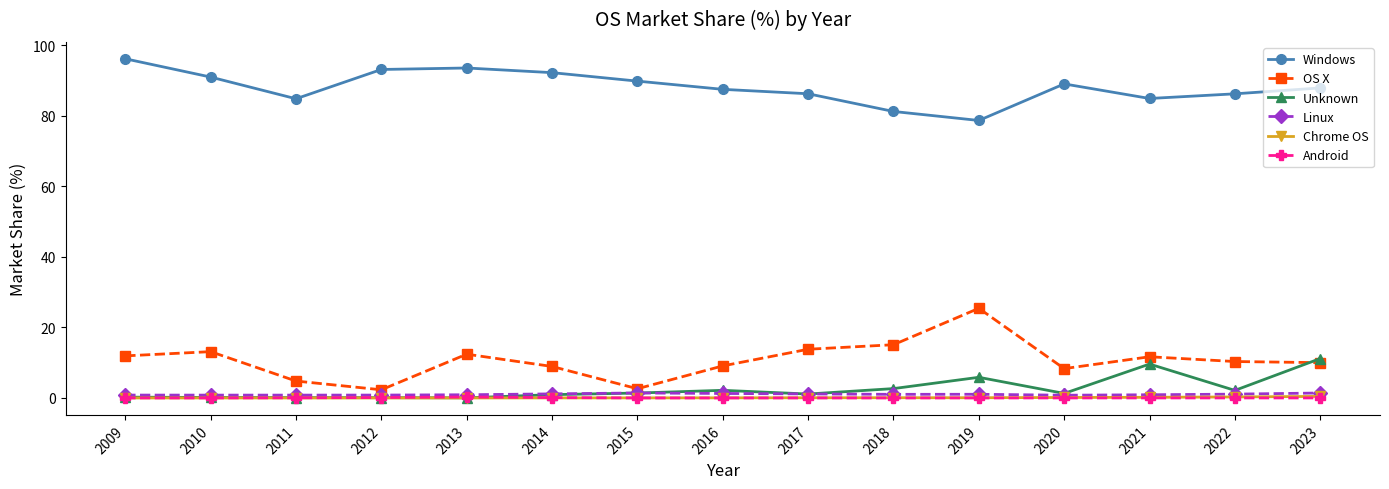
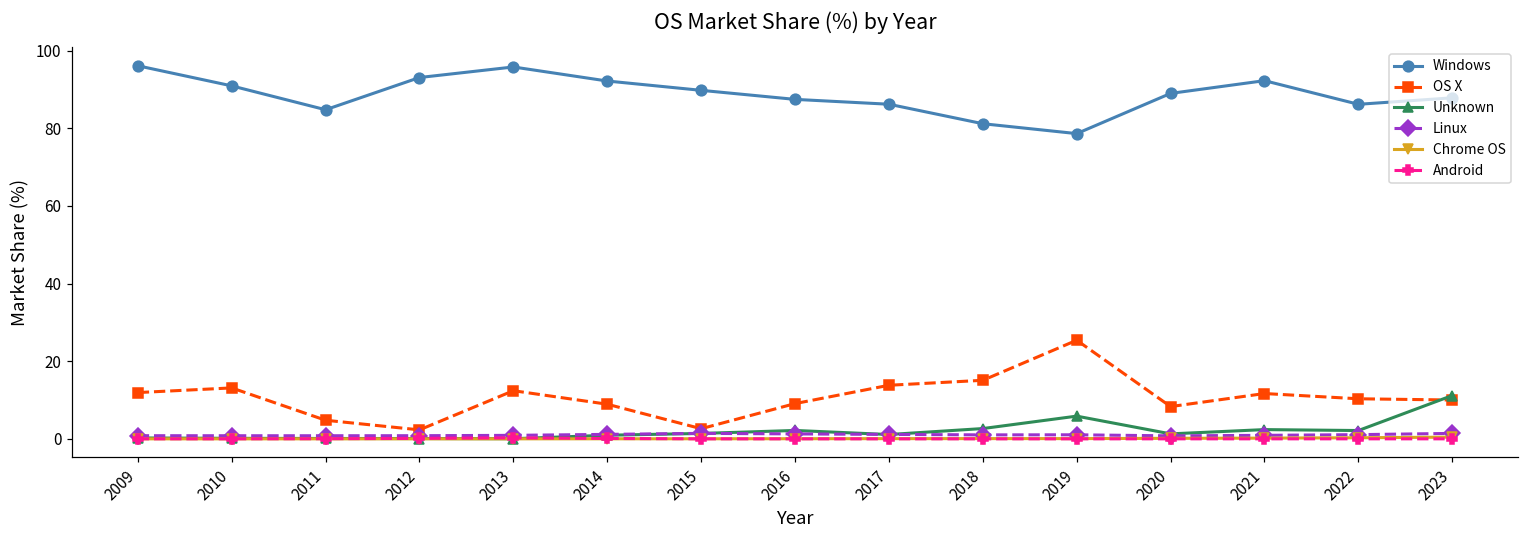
Windows, 2013: 94 -> 96
Windows, 2021: 85 -> 92
Unknown, 2021: 10 -> 2
